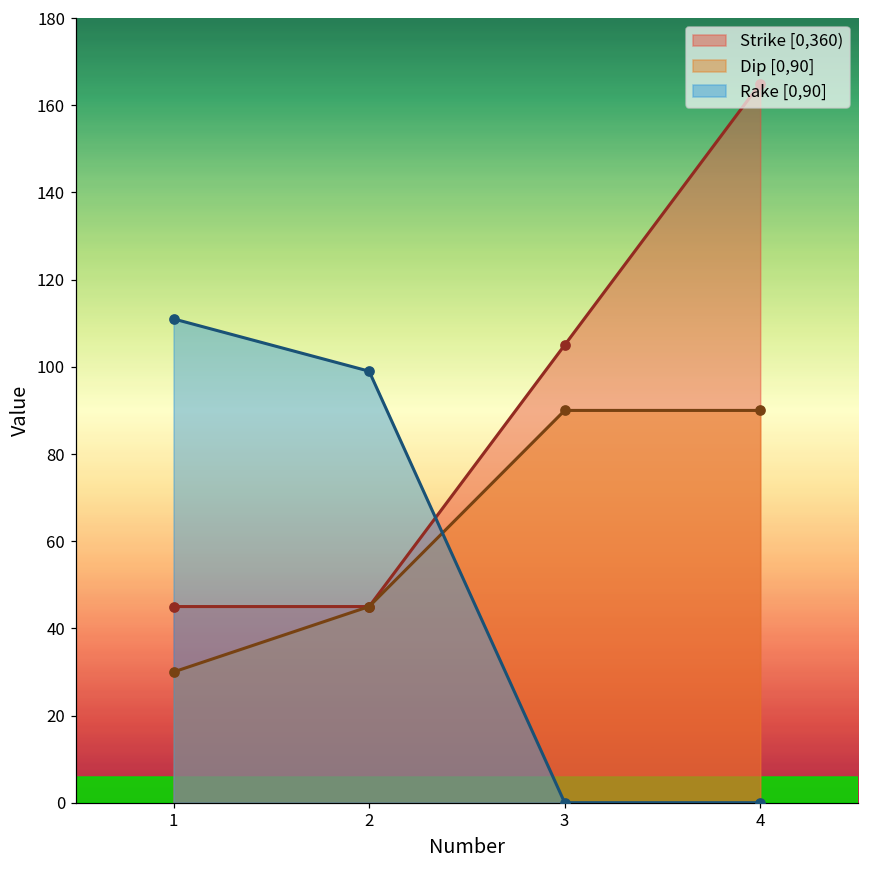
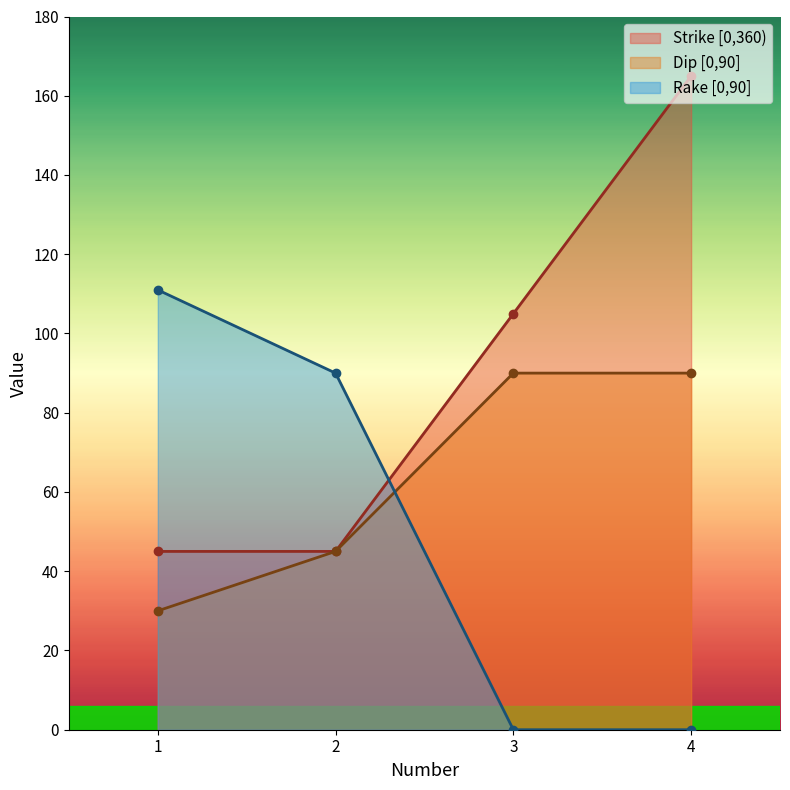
Rake [0,90], 2: 99 -> 90
